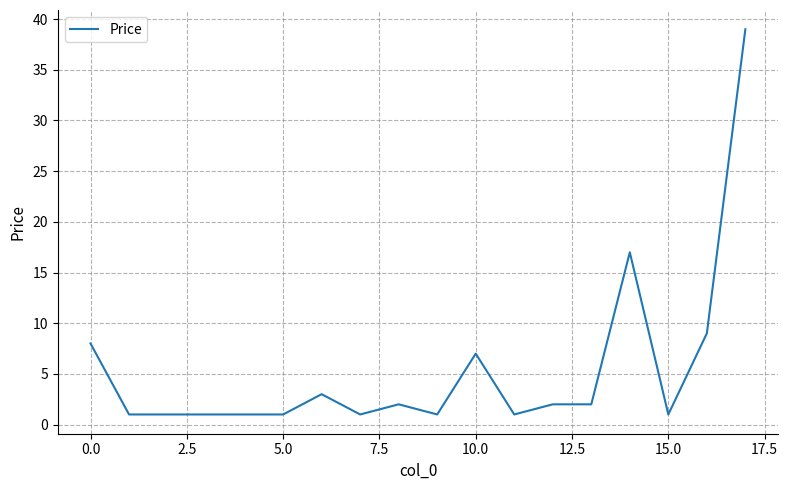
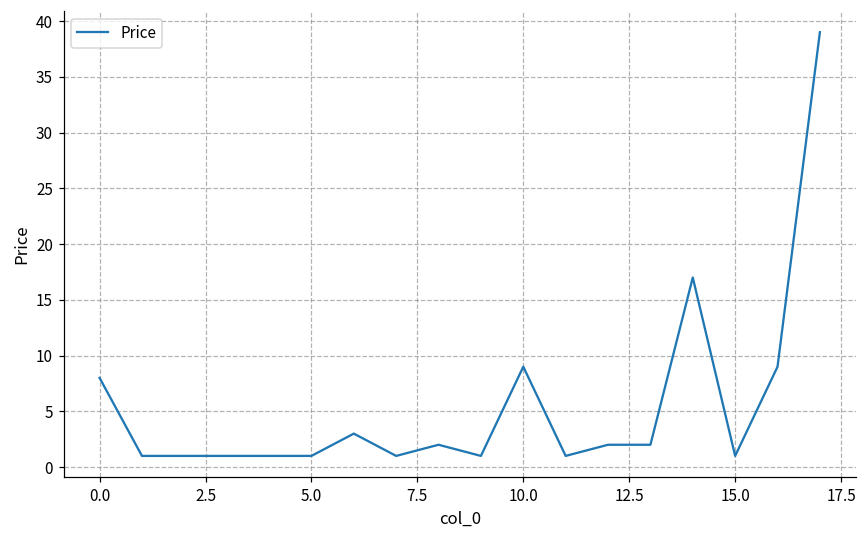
10.0: 7 -> 9
